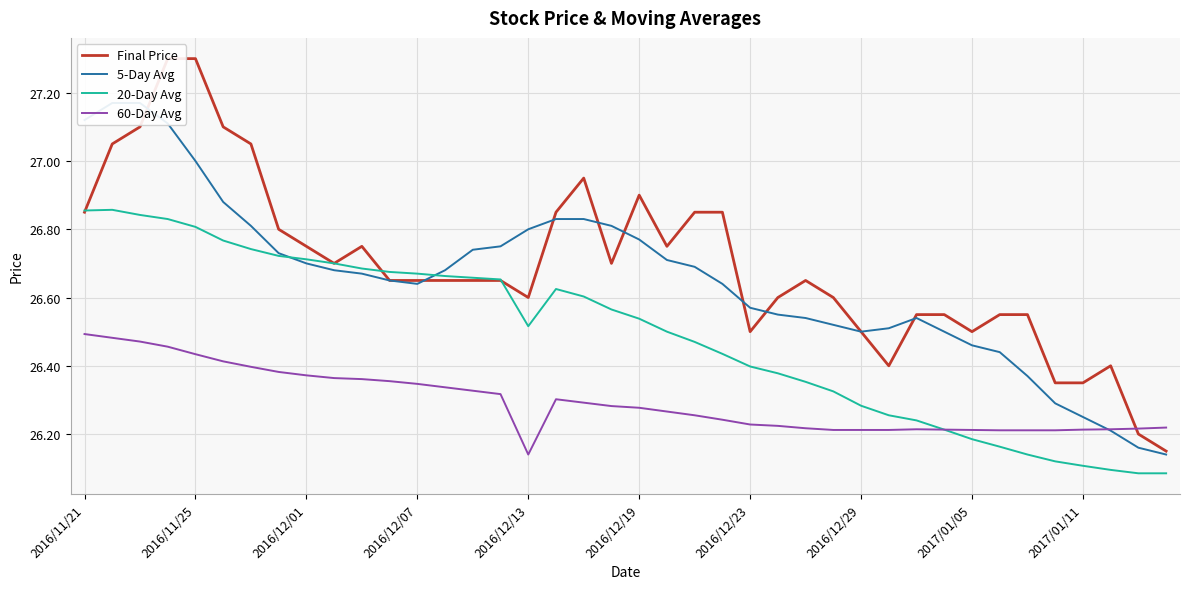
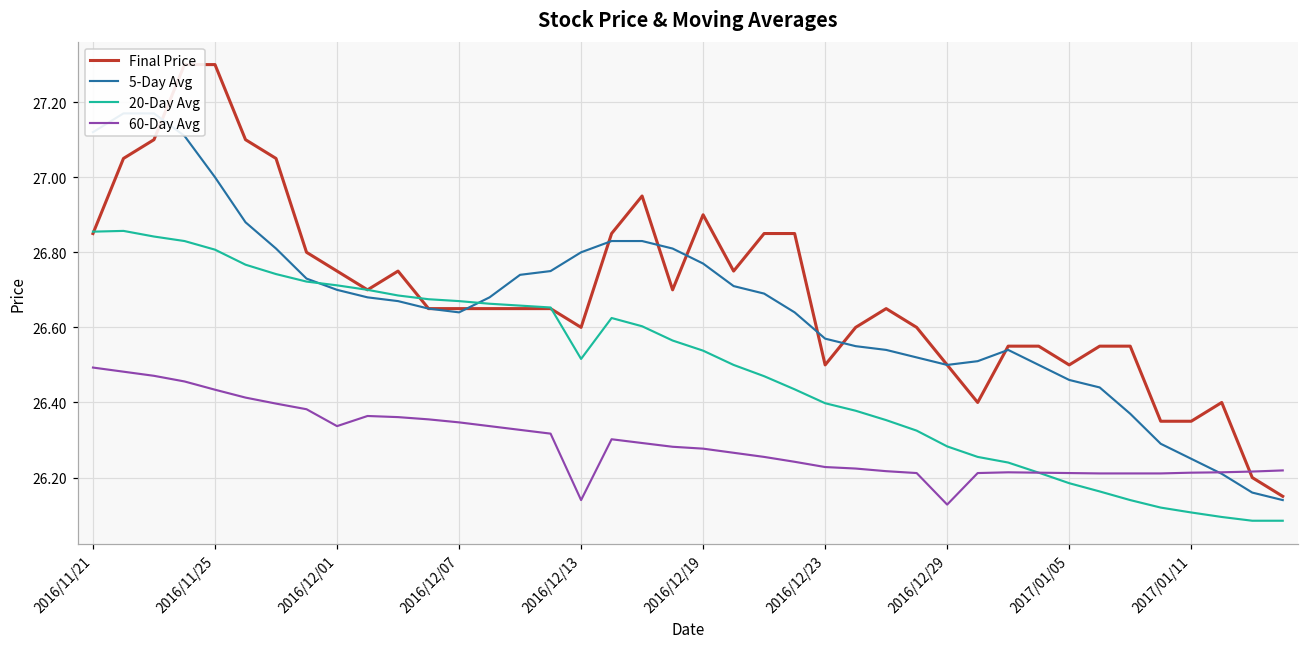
60-Day Avg, 2016/12/01: 26.37 -> 26.34
60-Day Avg, 2016/12/29: 26.21 -> 26.13
